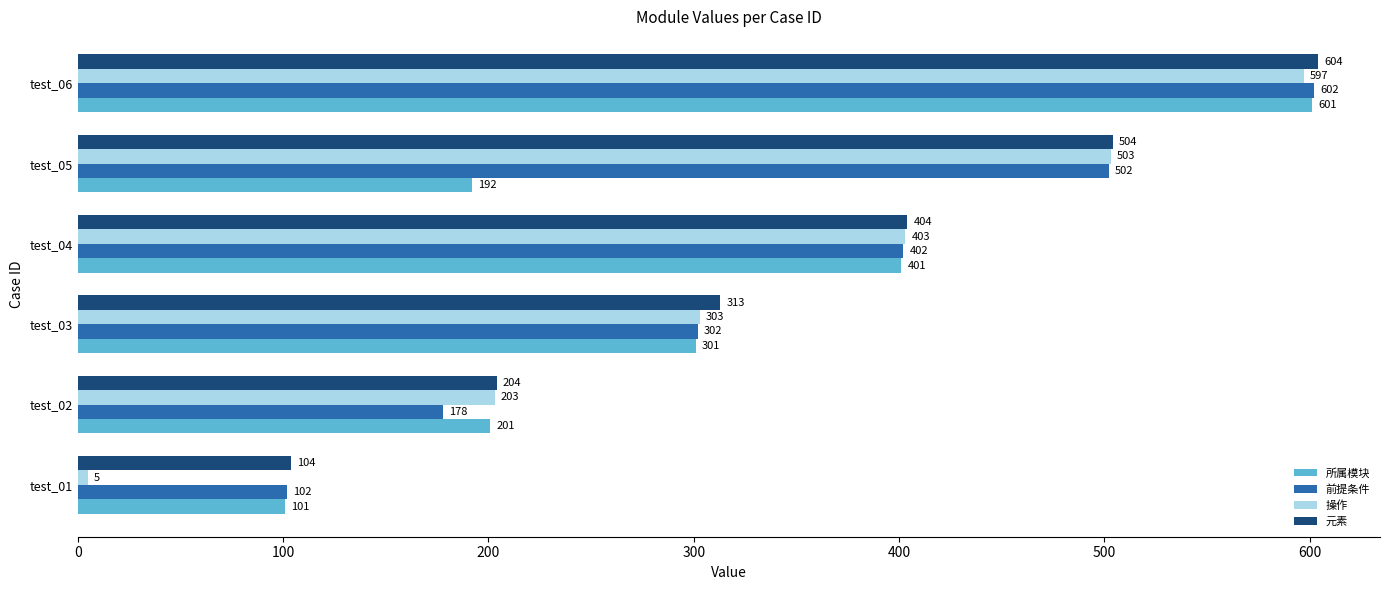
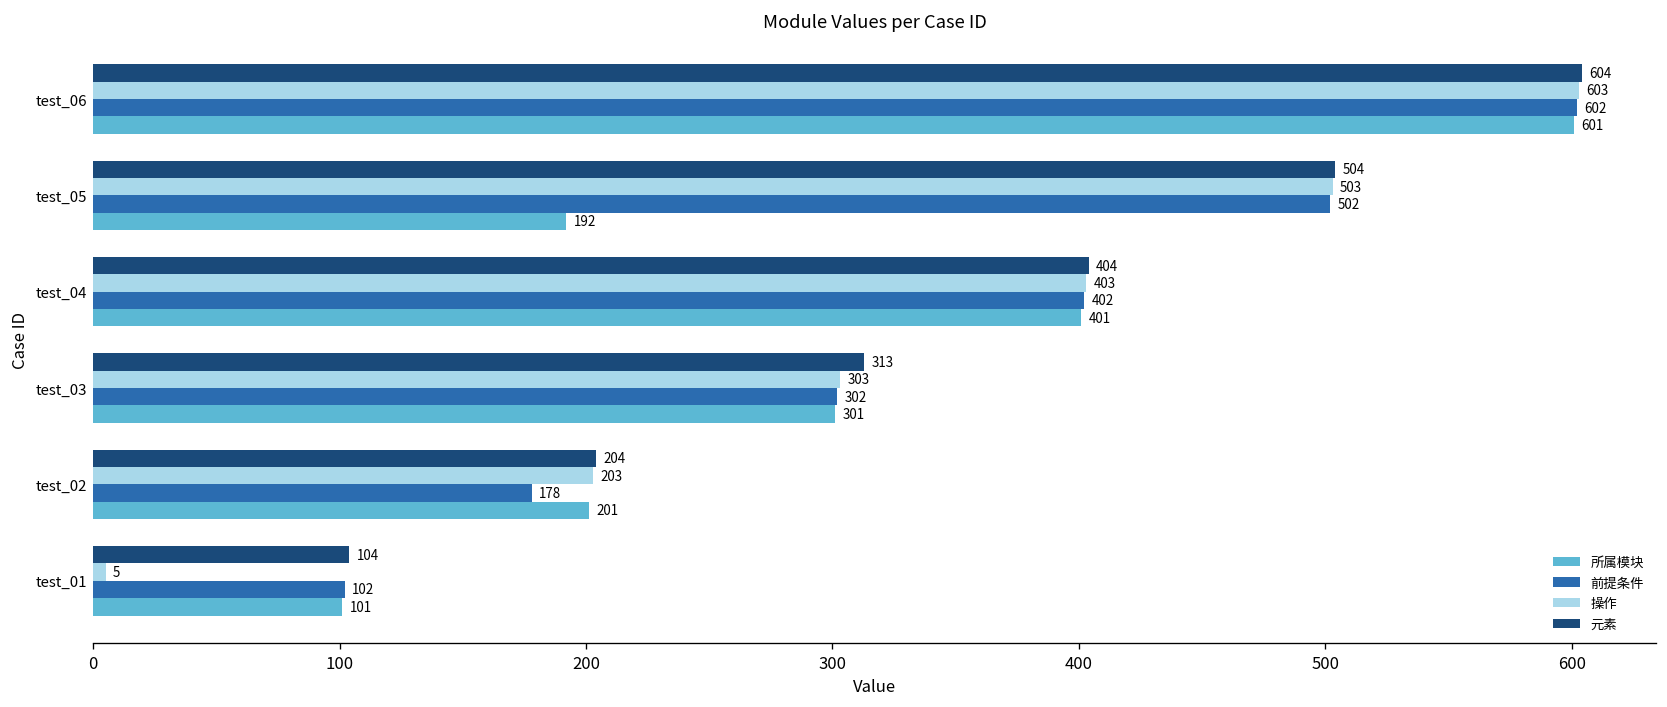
操作, test_06: 597 -> 603
